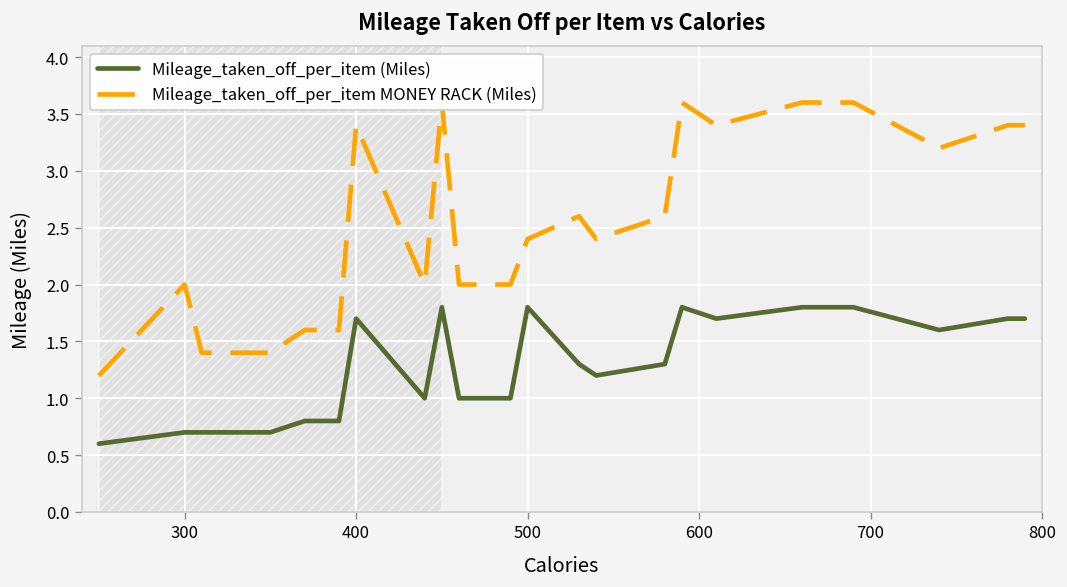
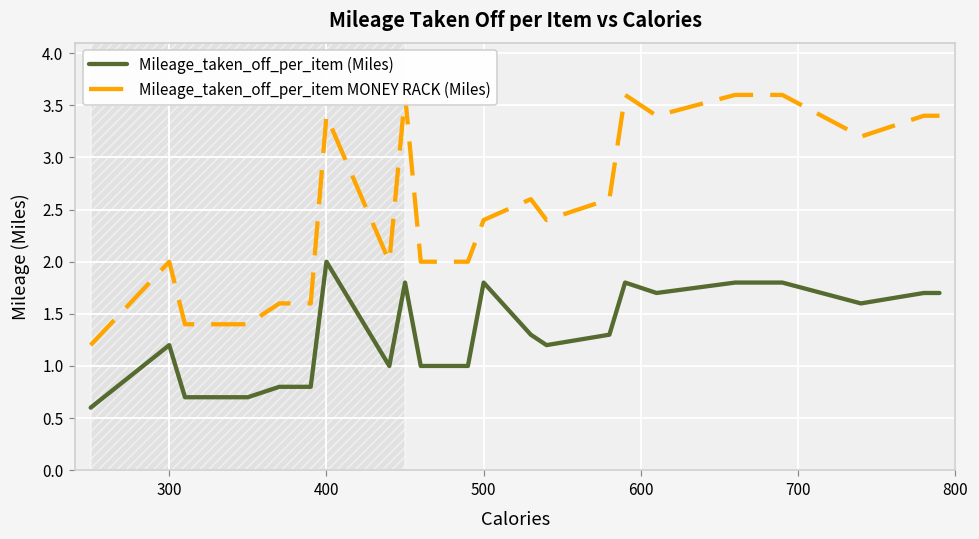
Mileage_taken_off_per_item (Miles), 300: 0.7 -> 1.2
Mileage_taken_off_per_item (Miles), 400: 1.7 -> 2.0
